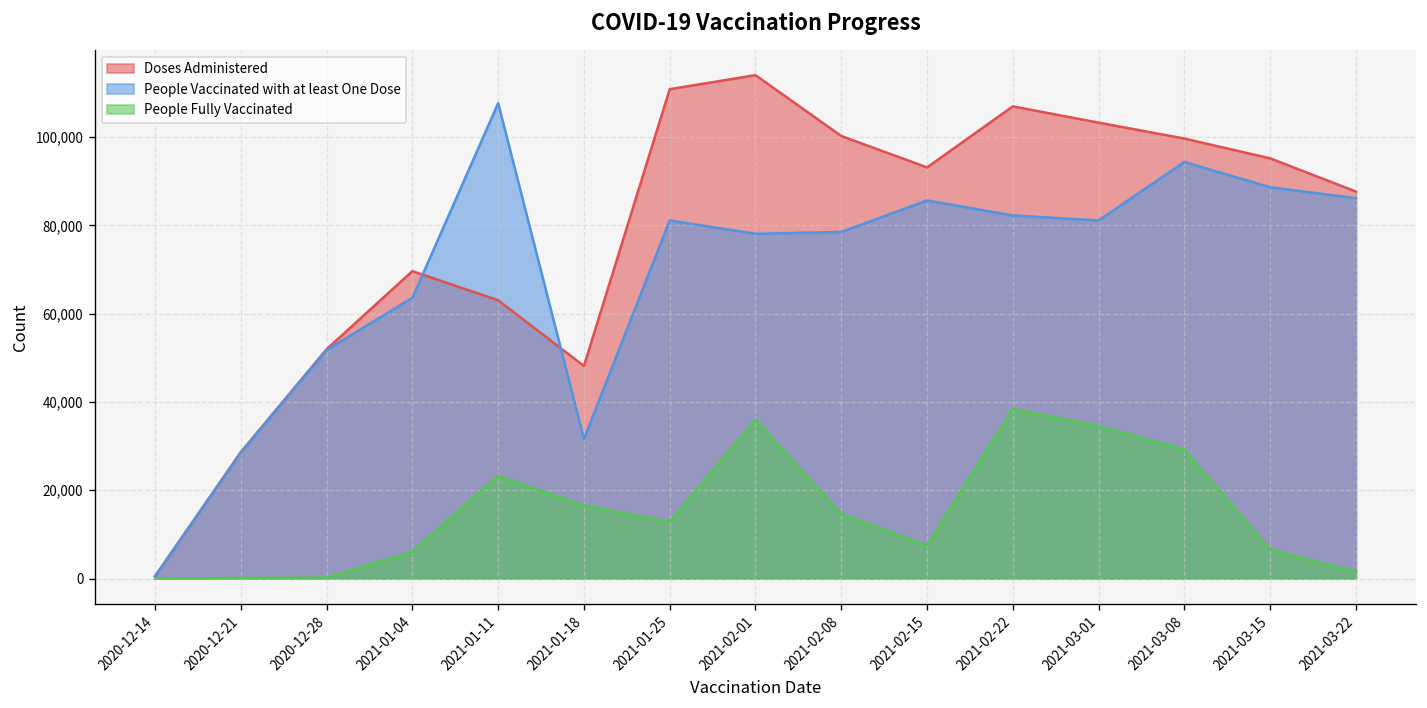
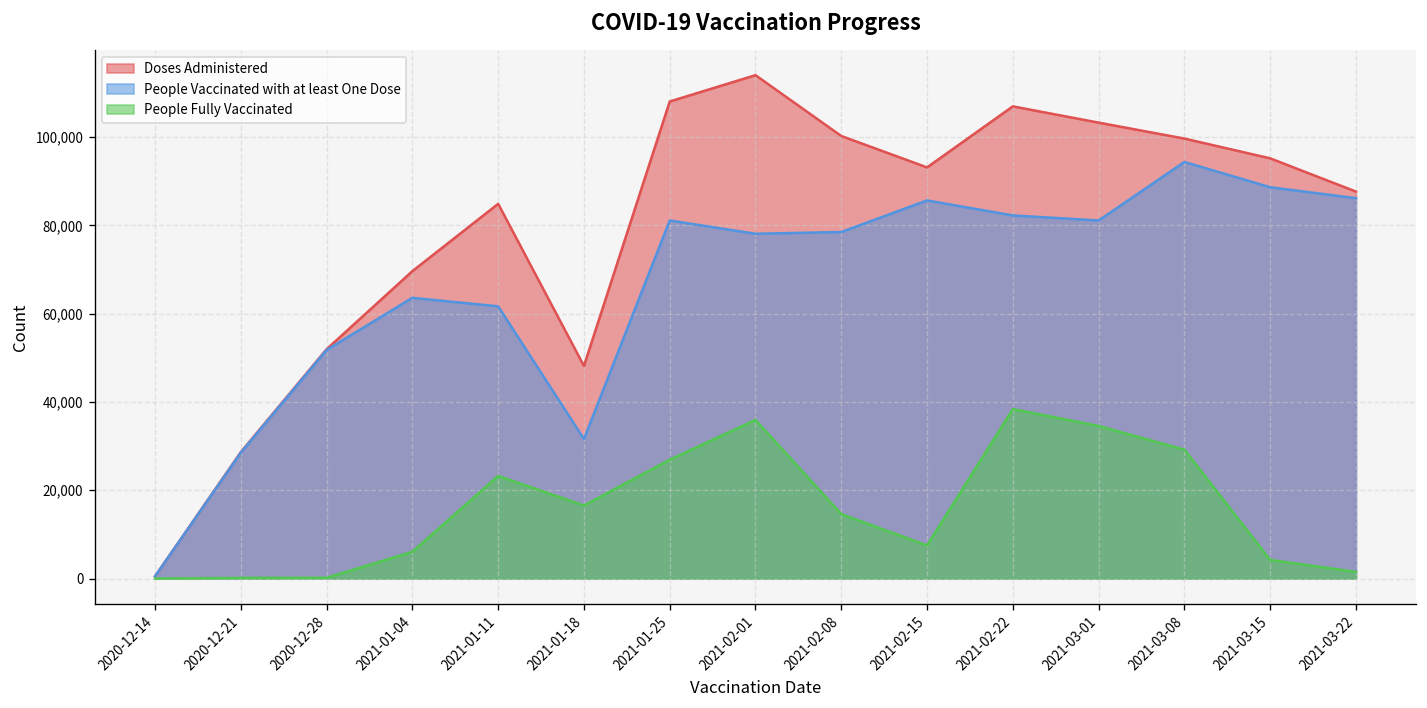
Doses Administered, 2021-01-11: 63,000 -> 85,000
People Vaccinated with at least One Dose, 2021-01-11: 108,000 -> 62,000
Doses Administered, 2021-01-25: 111,000 -> 108,000
People Fully Vaccinated, 2021-01-25: 13,000 -> 27,000
People Fully Vaccinated, 2021-03-15: 7,000 -> 4,000
